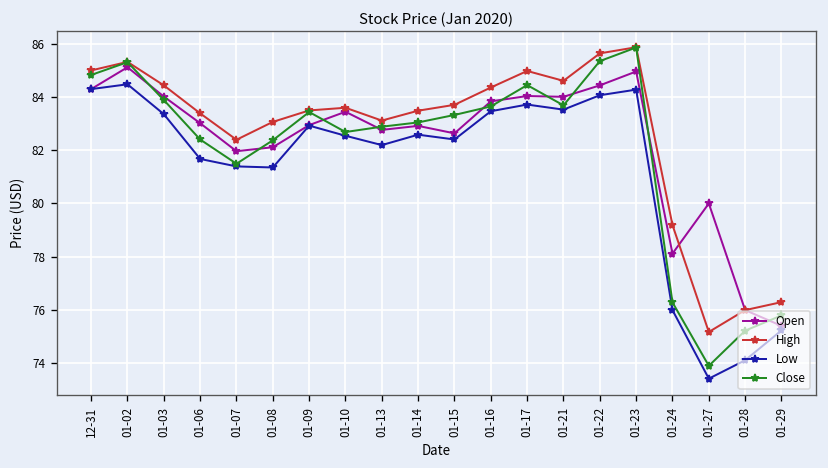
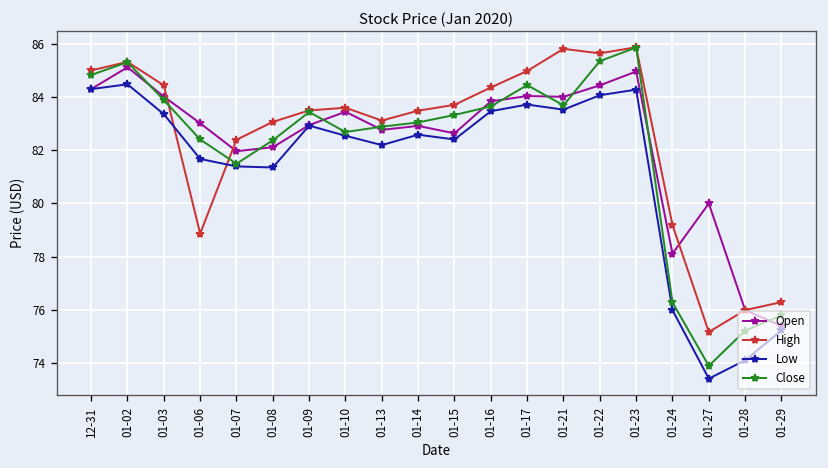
High, 01-06: 83.4 -> 78.9
High, 01-21: 84.6 -> 85.8
